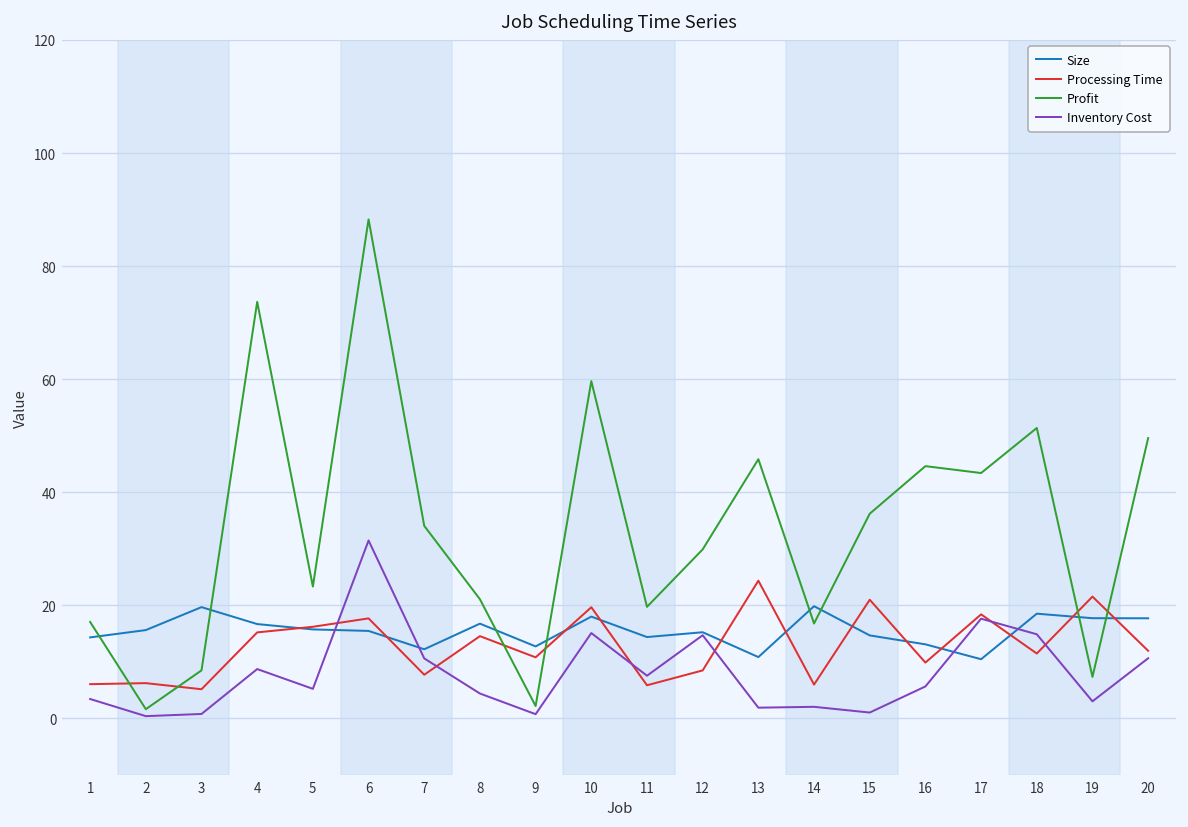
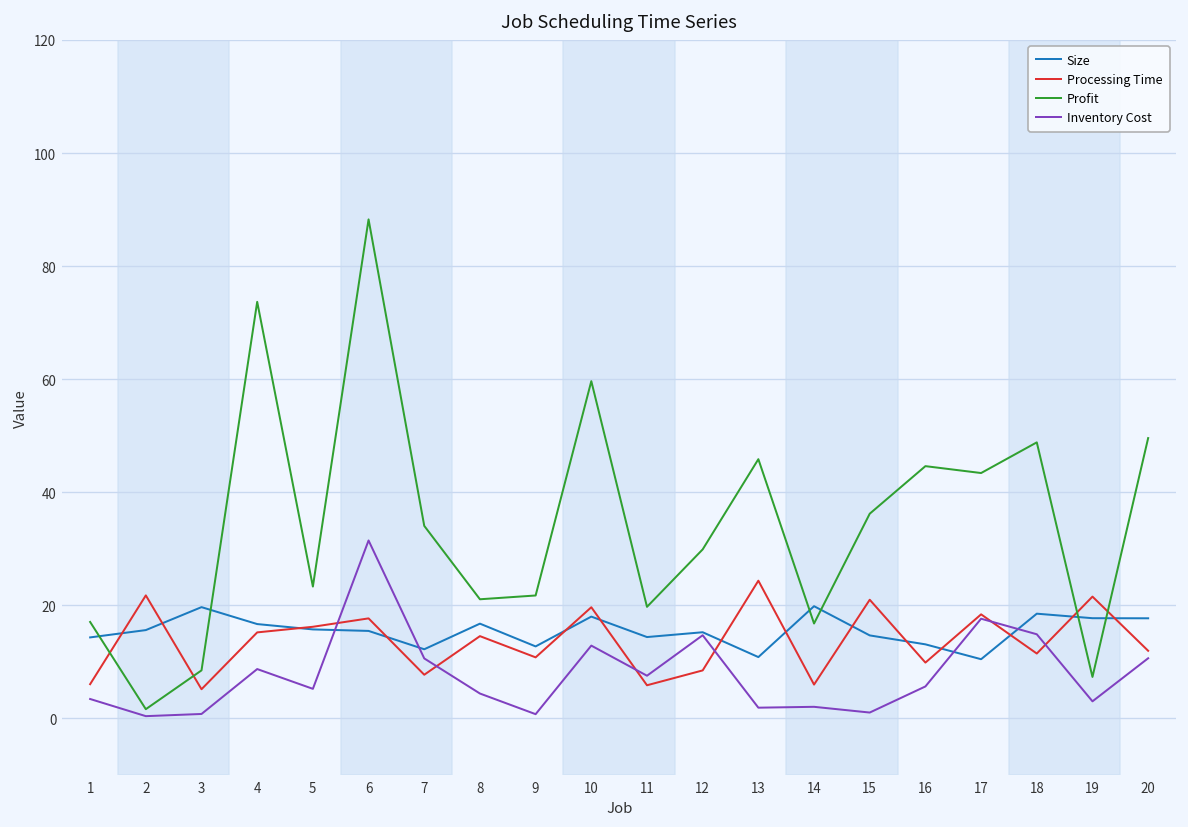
Processing Time, 2: 6 -> 22
Profit, 9: 2 -> 22
Inventory Cost, 10: 15 -> 13
Profit, 18: 51 -> 49
